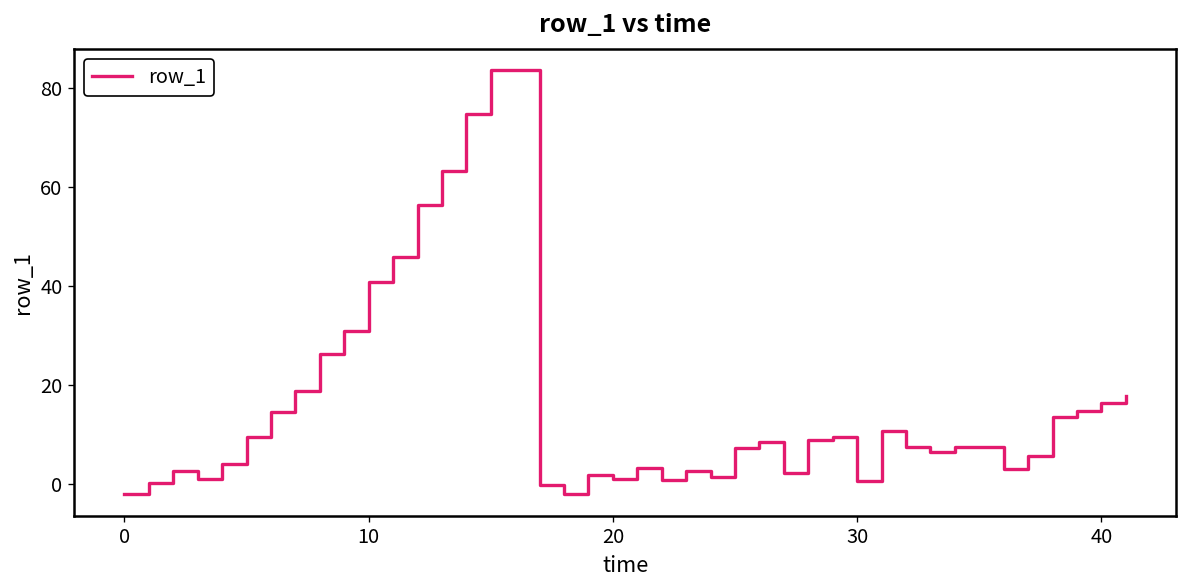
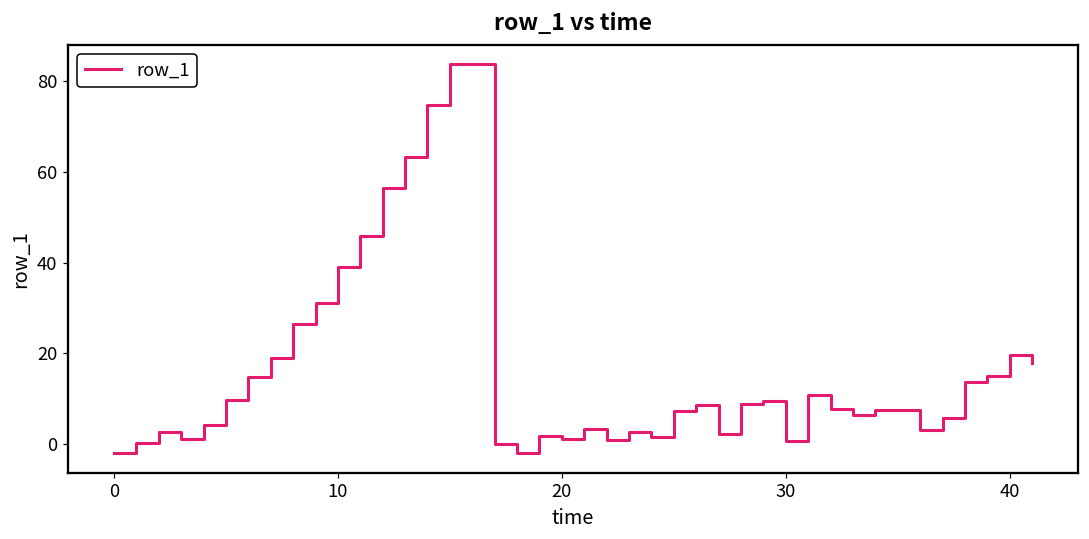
10: 41 -> 39
40: 16 -> 20
